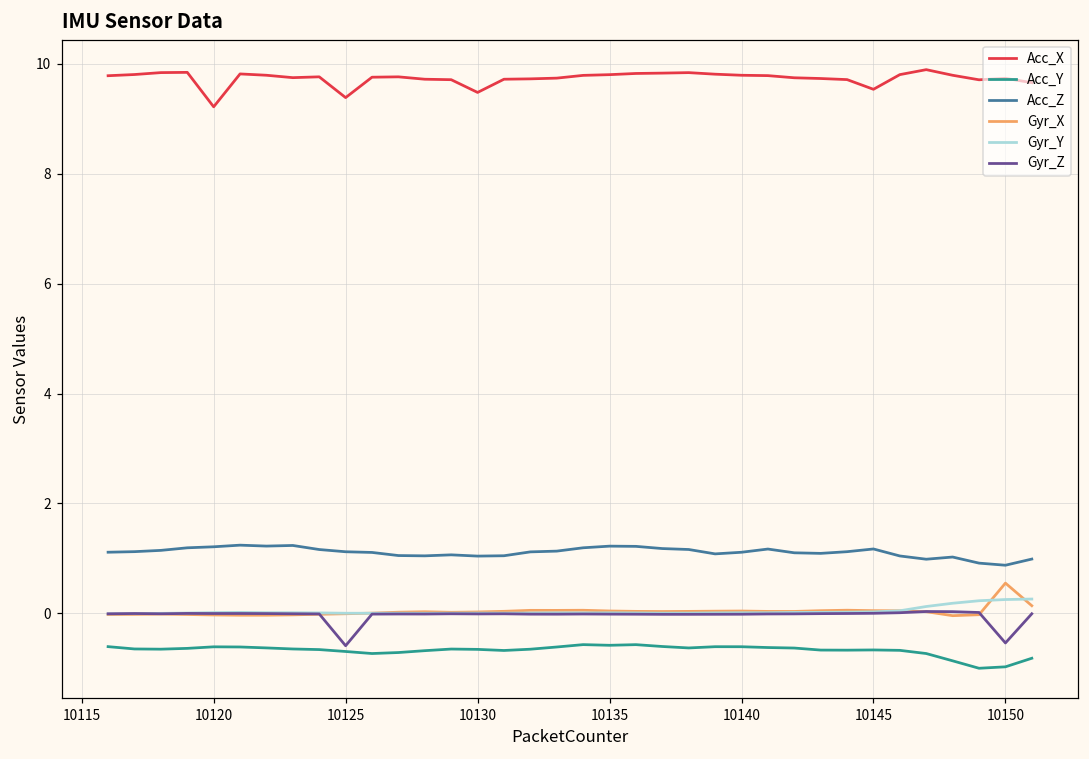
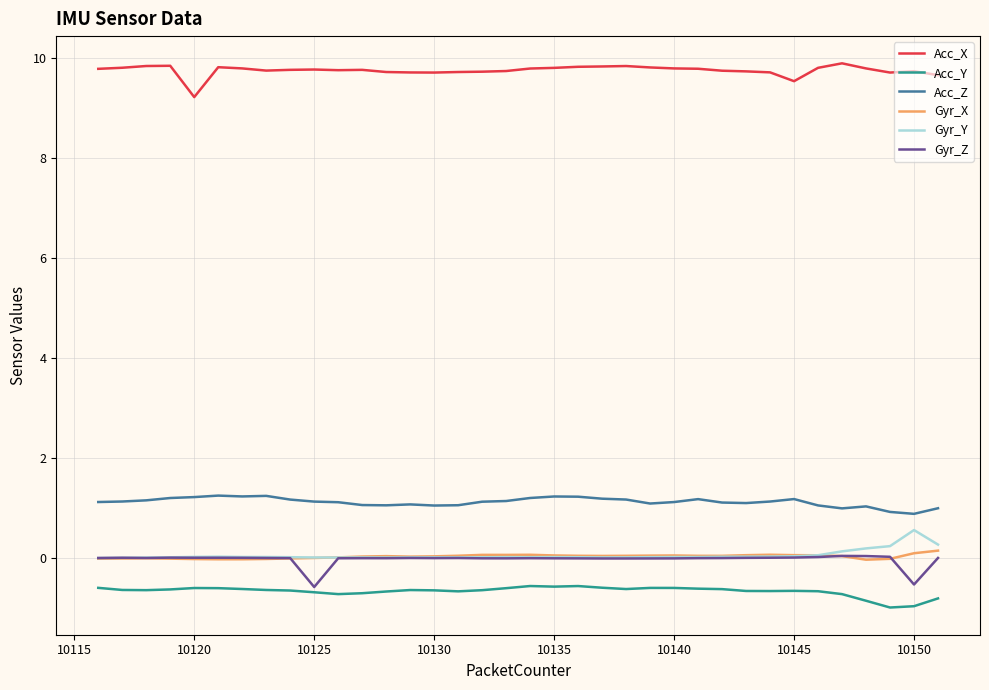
Acc_X, 10125: 9.4 -> 9.8
Acc_X, 10130: 9.5 -> 9.7
Gyr_X, 10150: 0.6 -> 0.1
Gyr_Y, 10150: 0.3 -> 0.6
